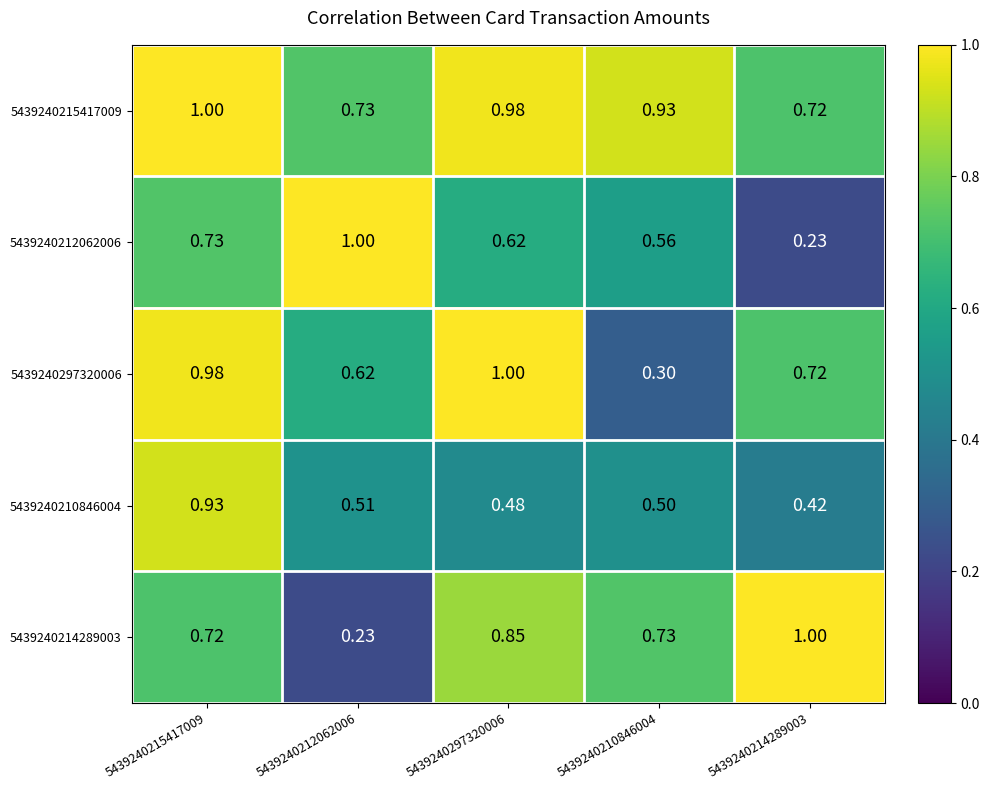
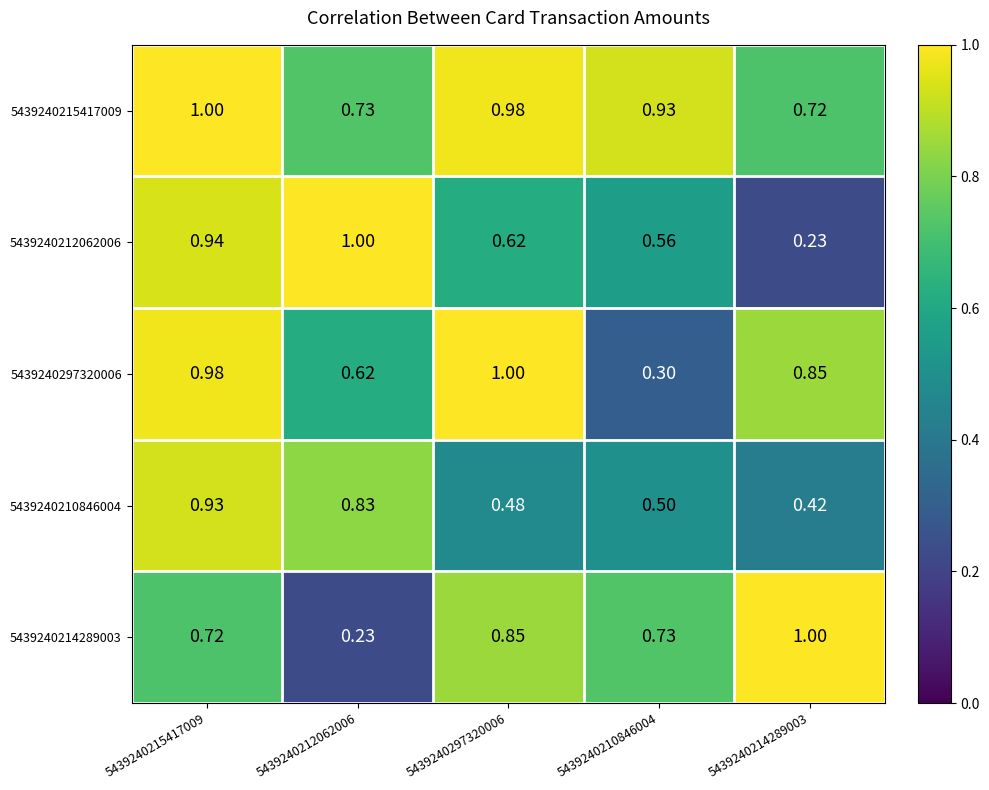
5439240212062006, 5439240215417009: 0.73 -> 0.94
5439240297320006, 5439240214289003: 0.72 -> 0.85
5439240210846004, 5439240212062006: 0.51 -> 0.83
